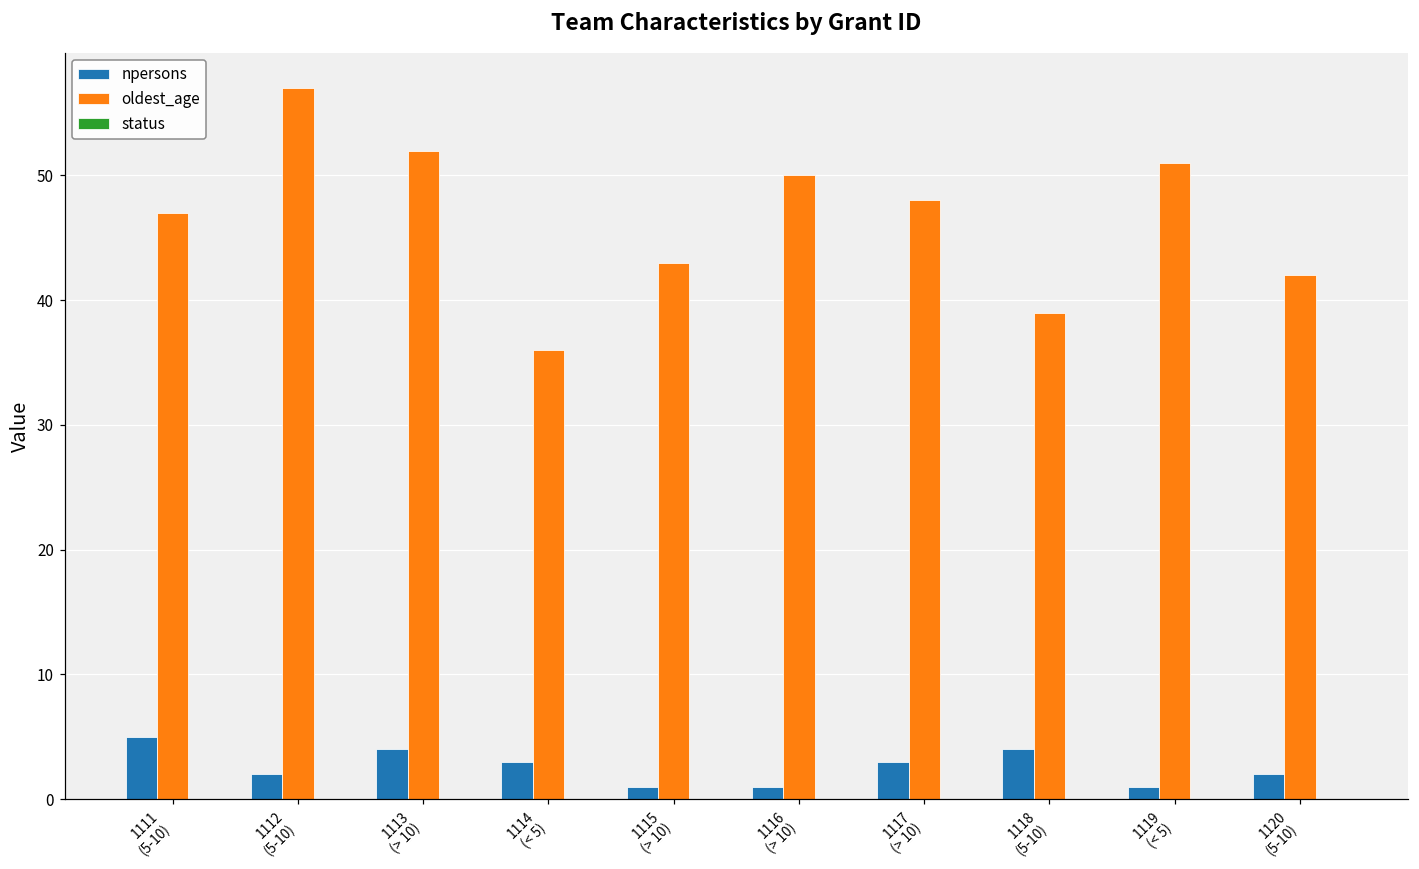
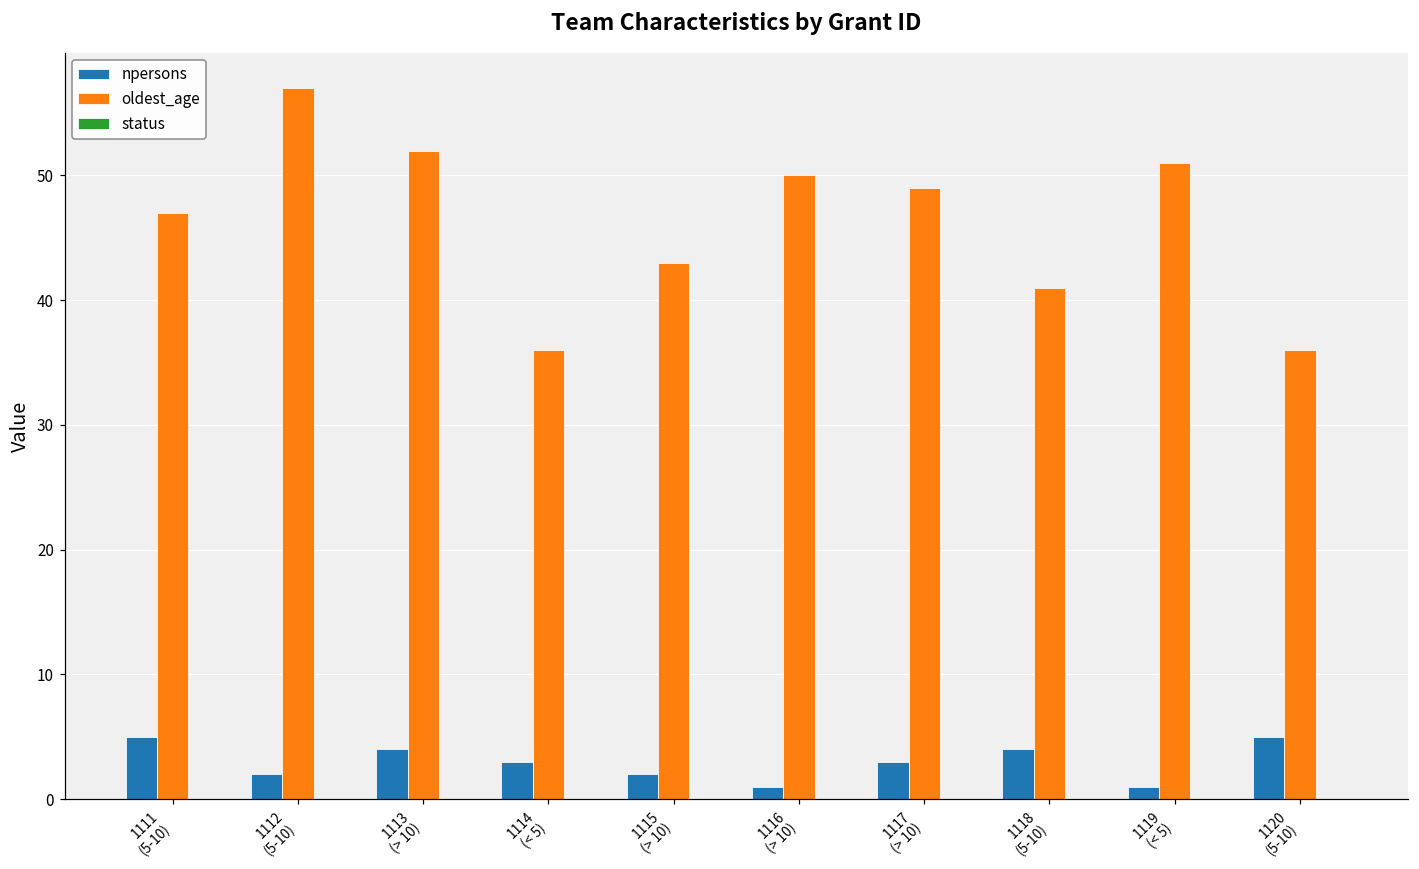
npersons, 1115 (> 10): 1 -> 2
oldest_age, 1117 (> 10): 48 -> 49
oldest_age, 1118 (5-10): 39 -> 41
npersons, 1120 (5-10): 2 -> 5
oldest_age, 1120 (5-10): 42 -> 36
